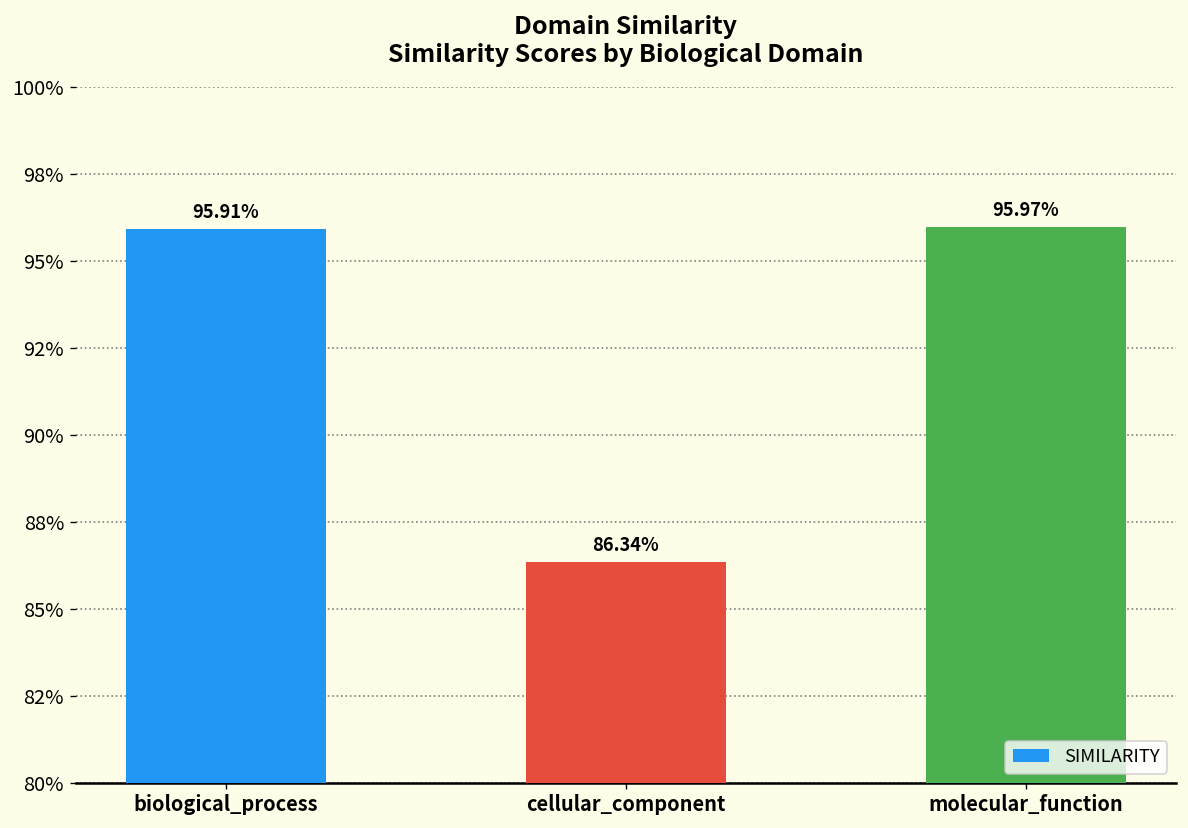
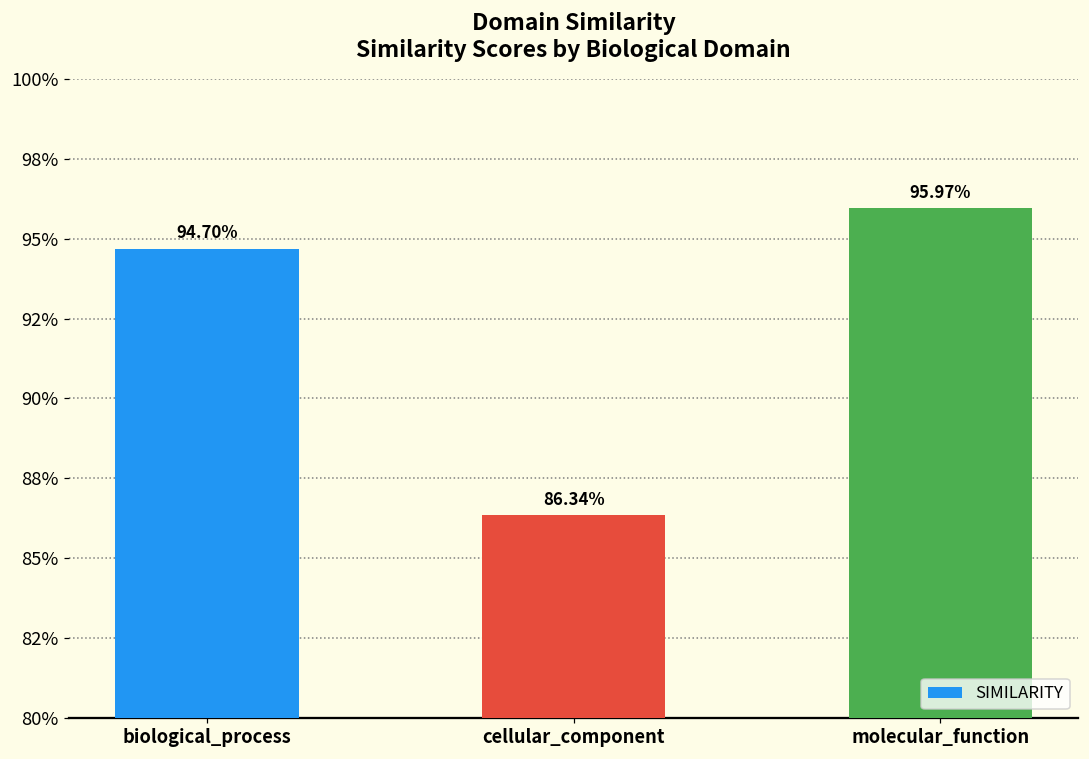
biological_process: 95.91% -> 94.70%
